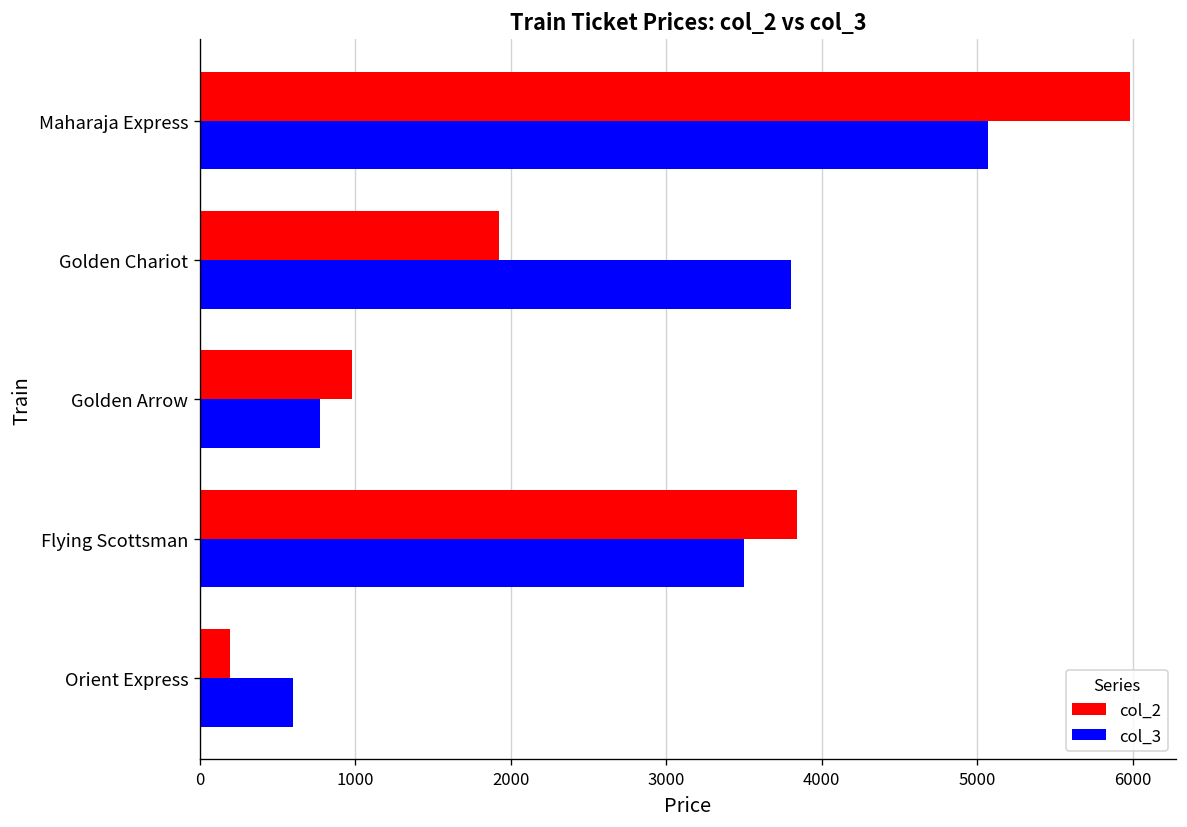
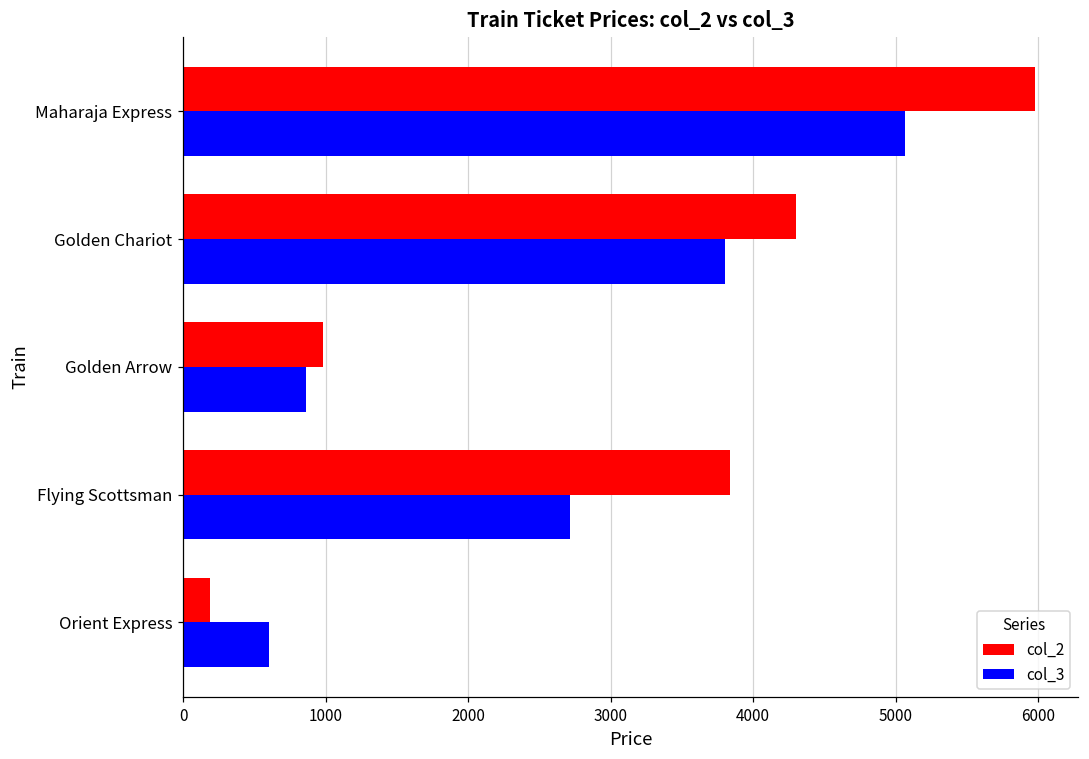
col_2, Golden Chariot: 1920 -> 4300
col_3, Golden Arrow: 770 -> 860
col_3, Flying Scottsman: 3500 -> 2710
